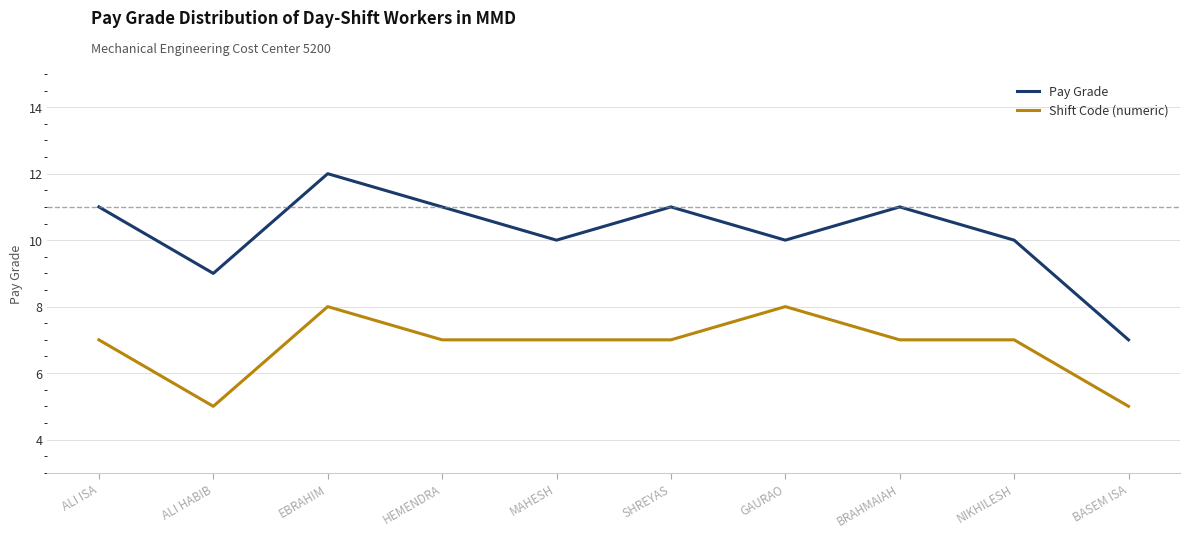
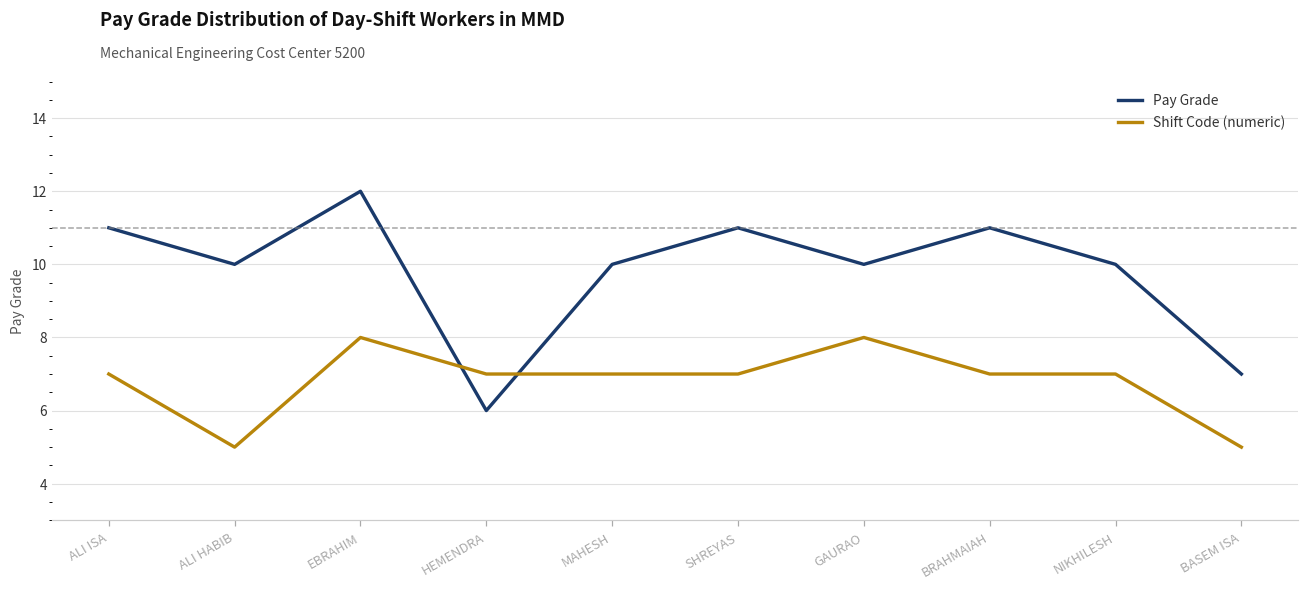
Pay Grade, ALI HABIB: 9 -> 10
Pay Grade, HEMENDRA: 11 -> 6
